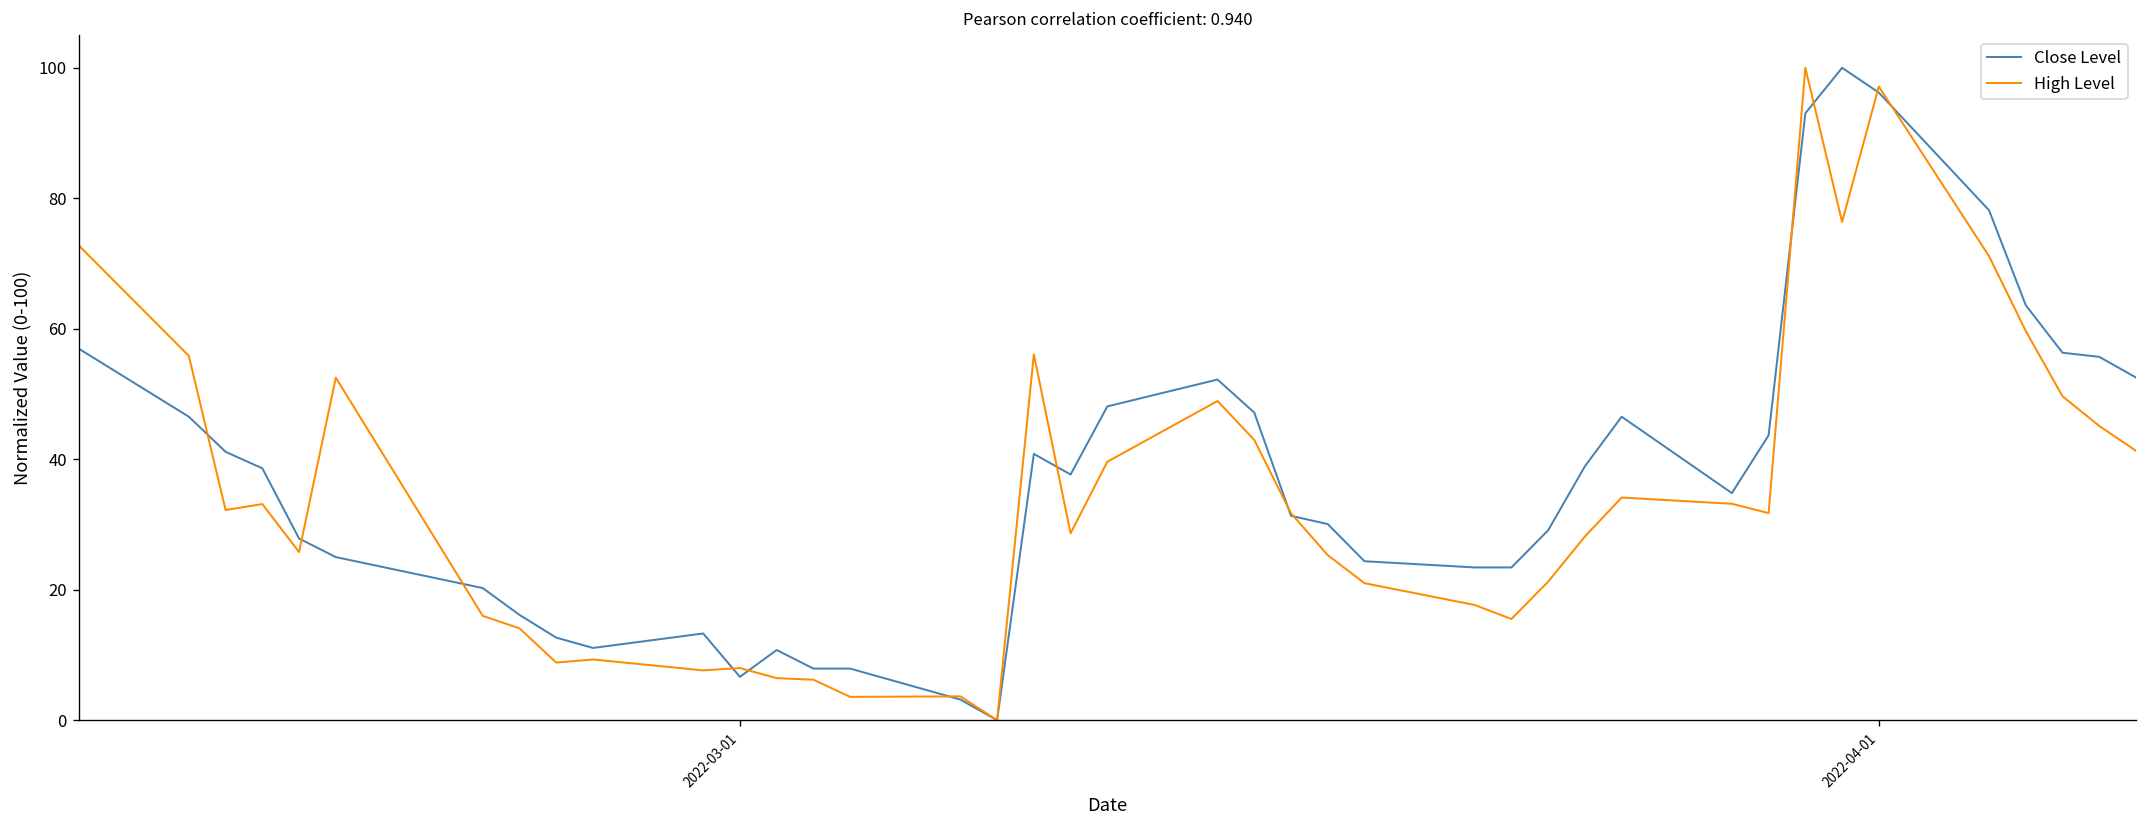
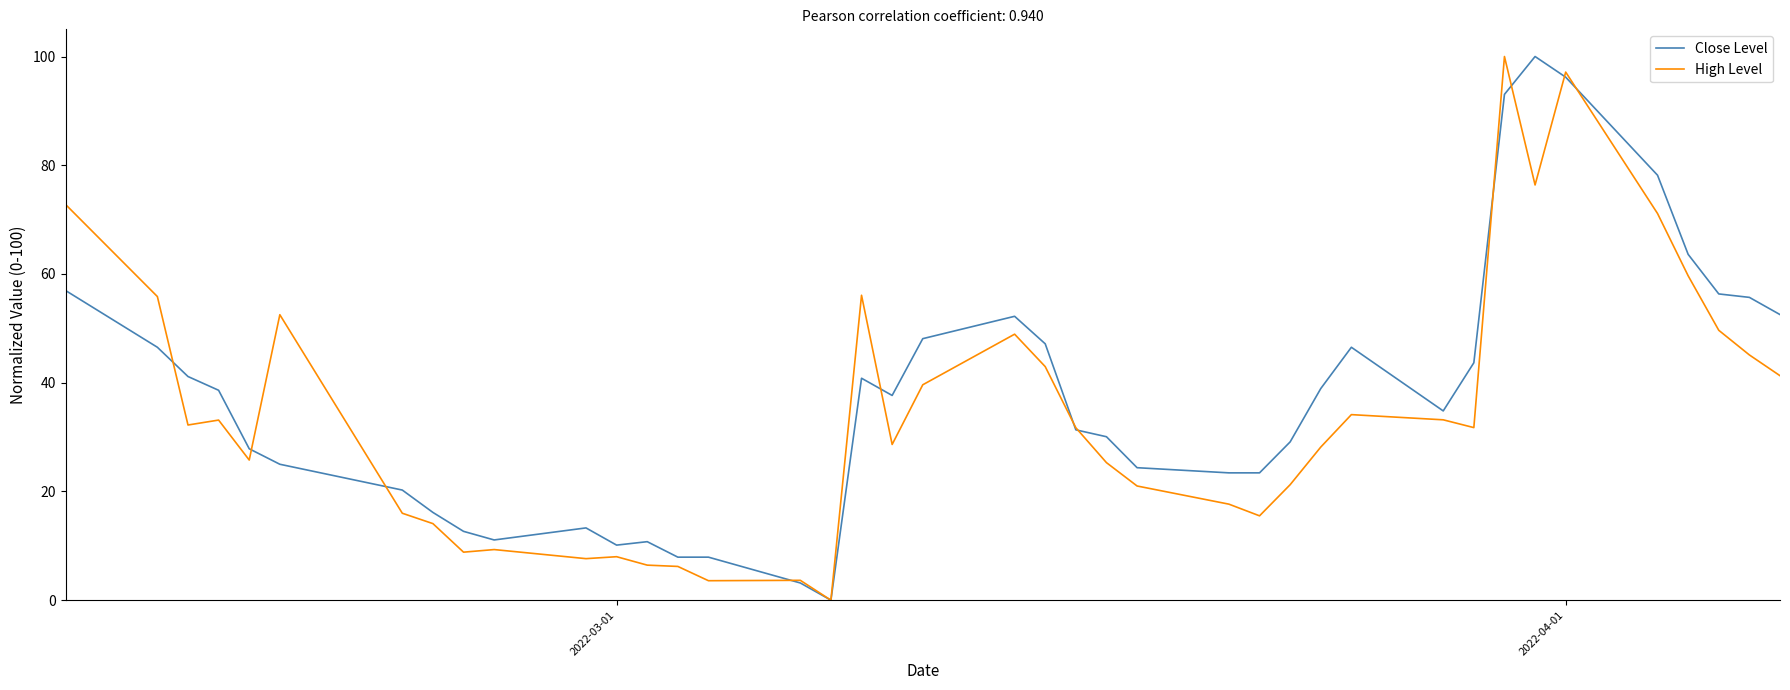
Close Level, 2022-03-01: 7 -> 10
